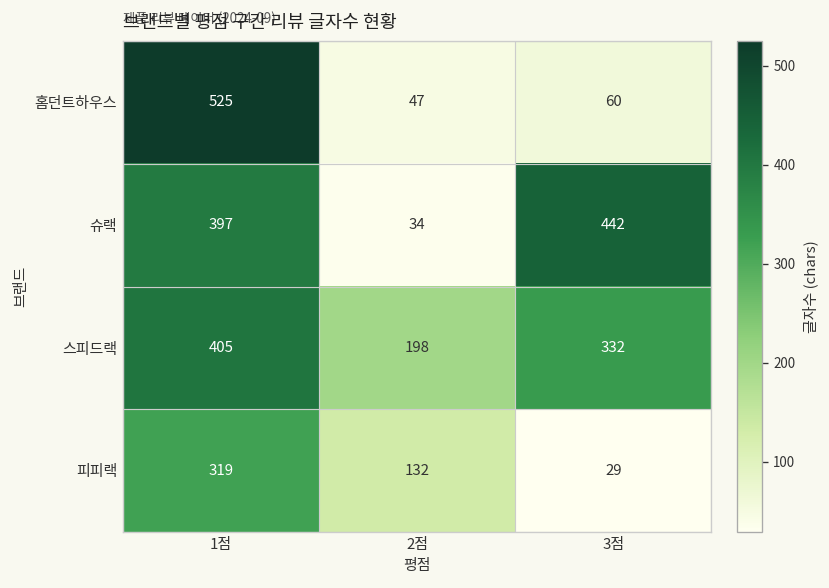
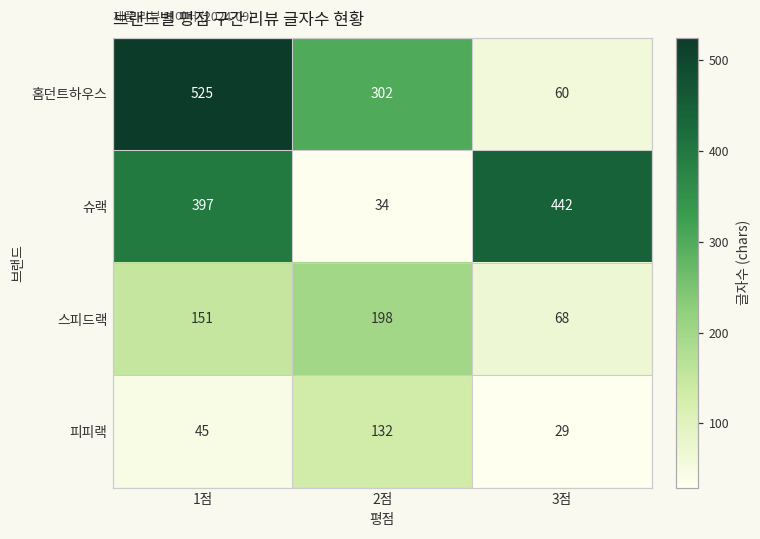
홈던트하우스, 2점: 47 -> 302
스피드랙, 1점: 405 -> 151
스피드랙, 3점: 332 -> 68
피피랙, 1점: 319 -> 45
